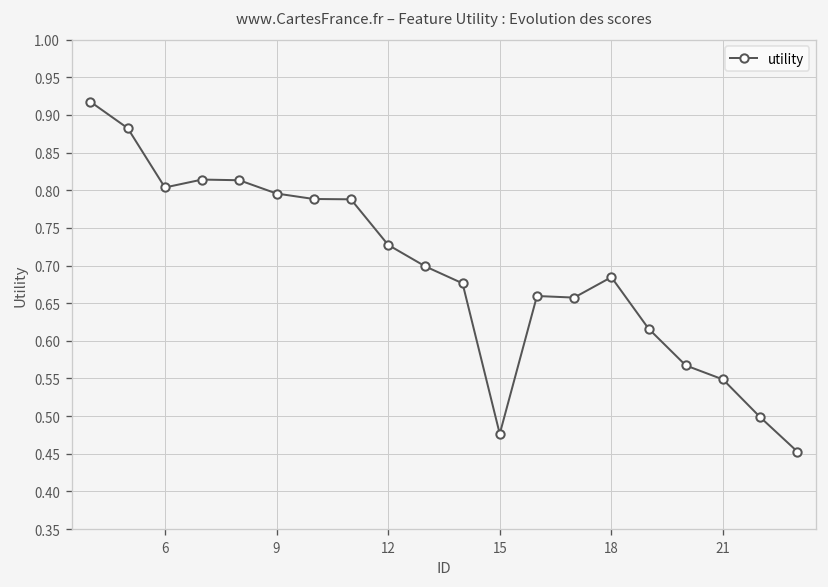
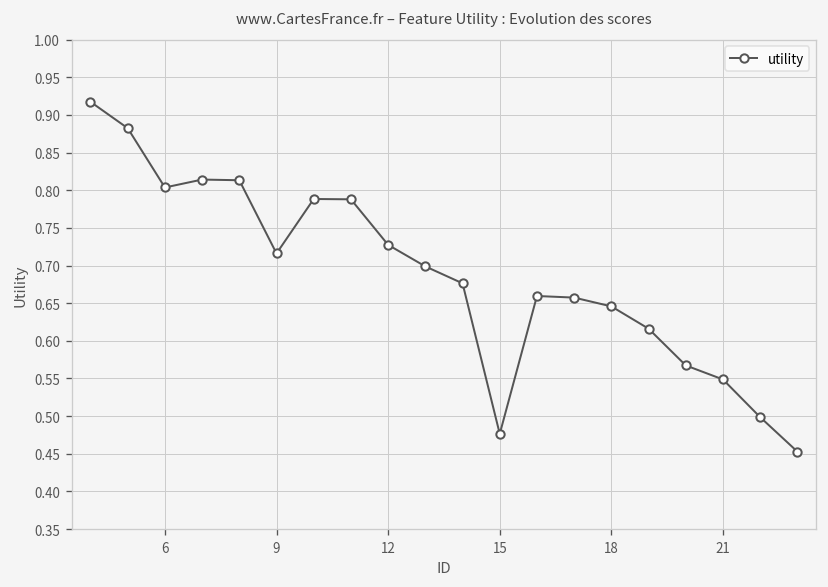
9: 0.80 -> 0.72
18: 0.68 -> 0.65
